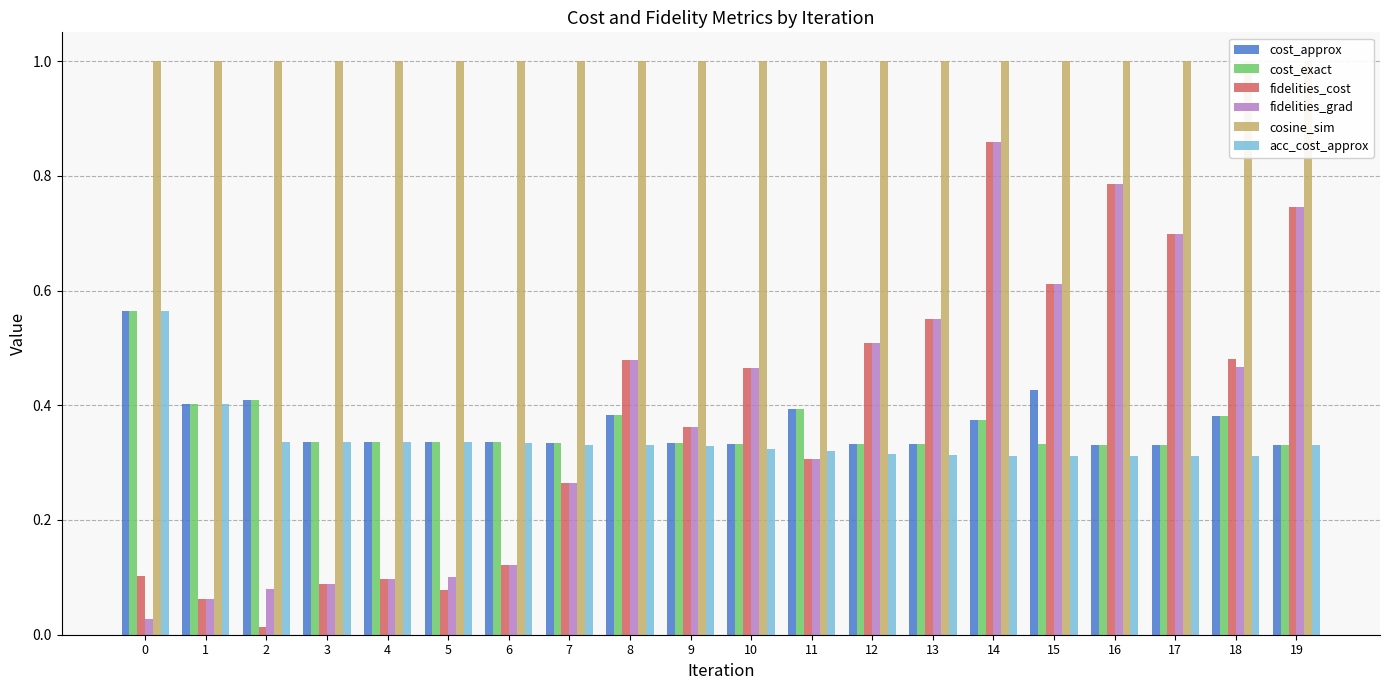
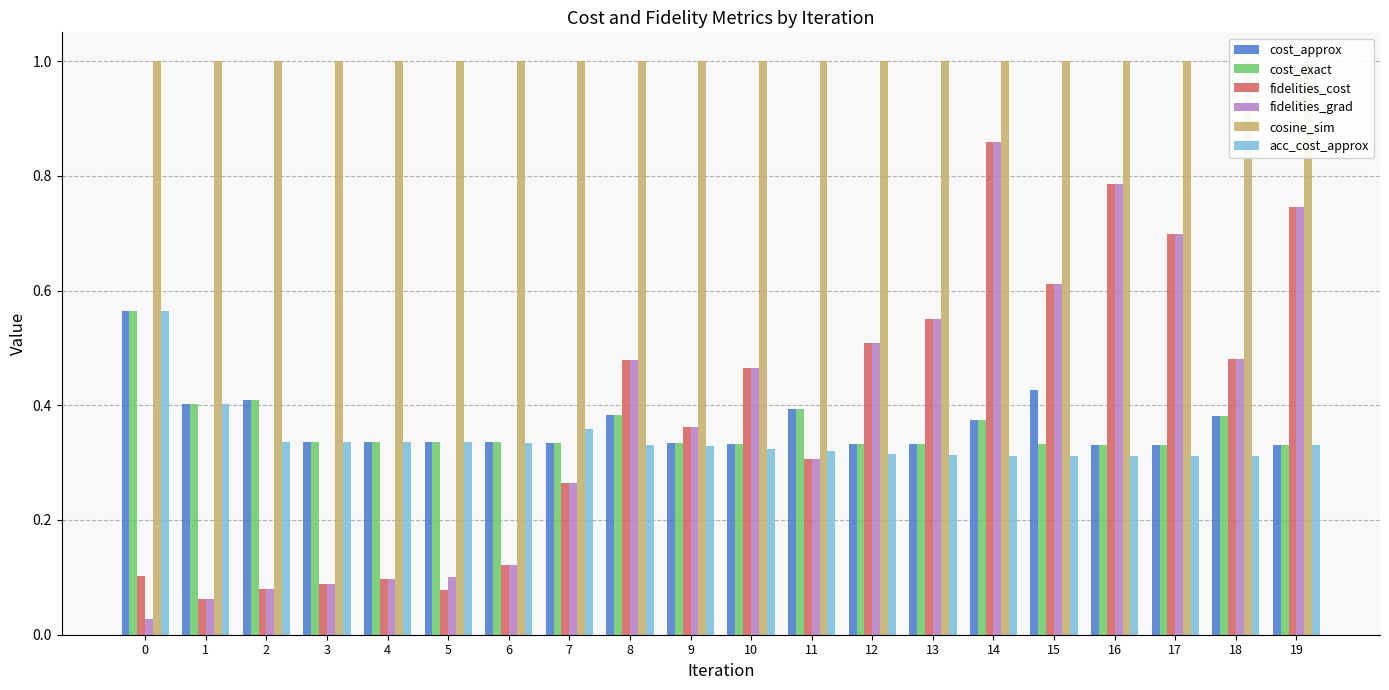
fidelities_cost, 2: 0.01 -> 0.08
acc_cost_approx, 7: 0.33 -> 0.36
fidelities_grad, 18: 0.47 -> 0.48
